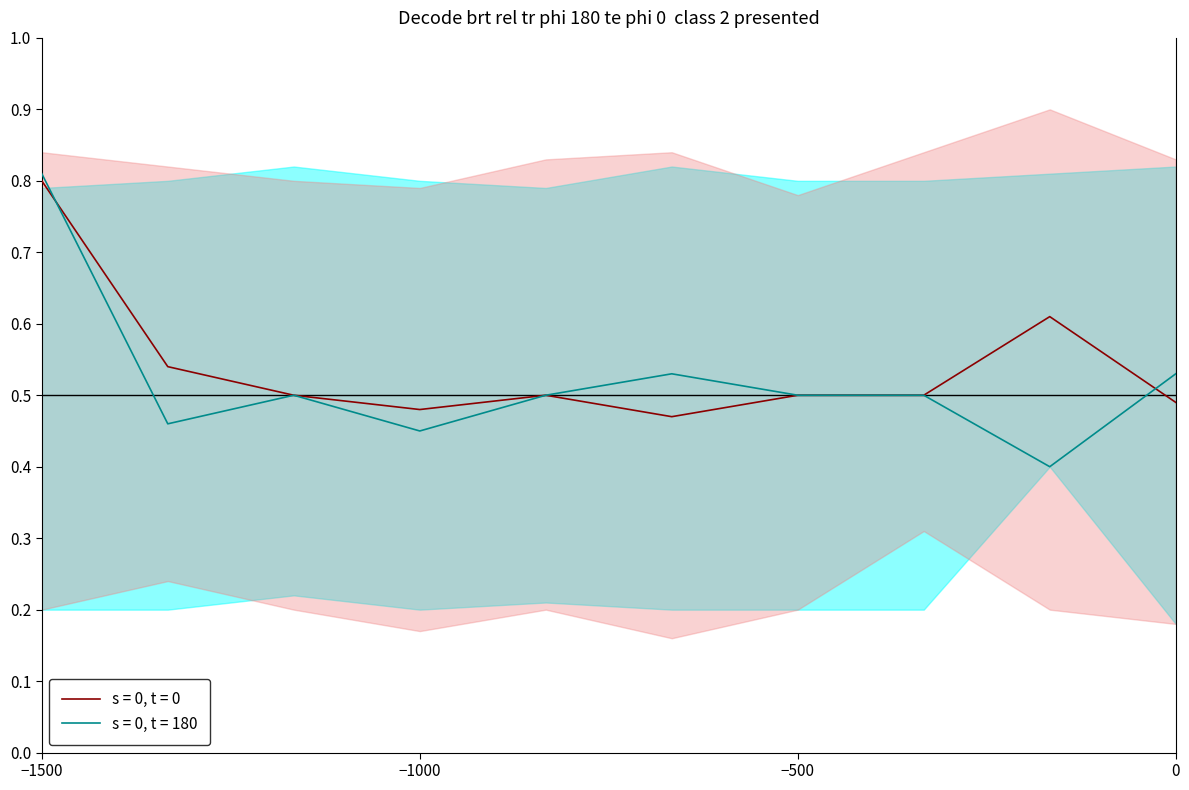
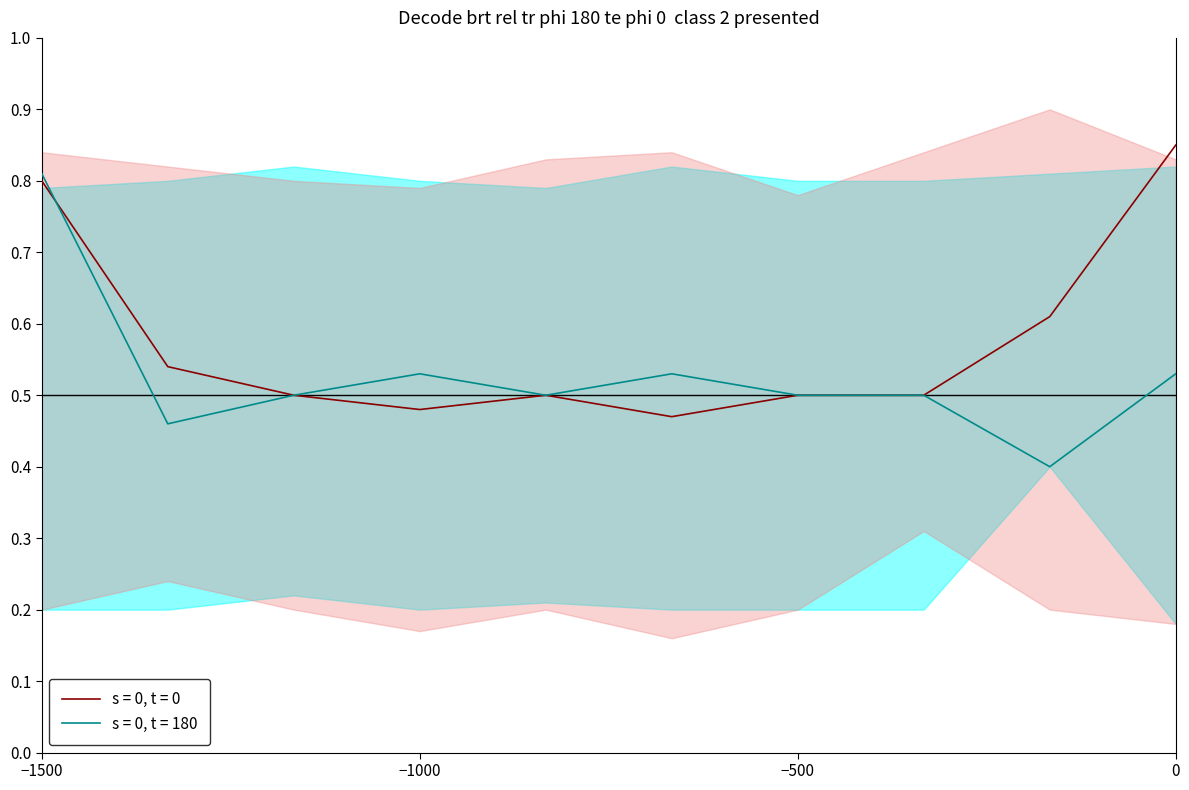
s = 0, t = 180, −1000: 0.45 -> 0.53
s = 0, t = 0, 0: 0.49 -> 0.85
